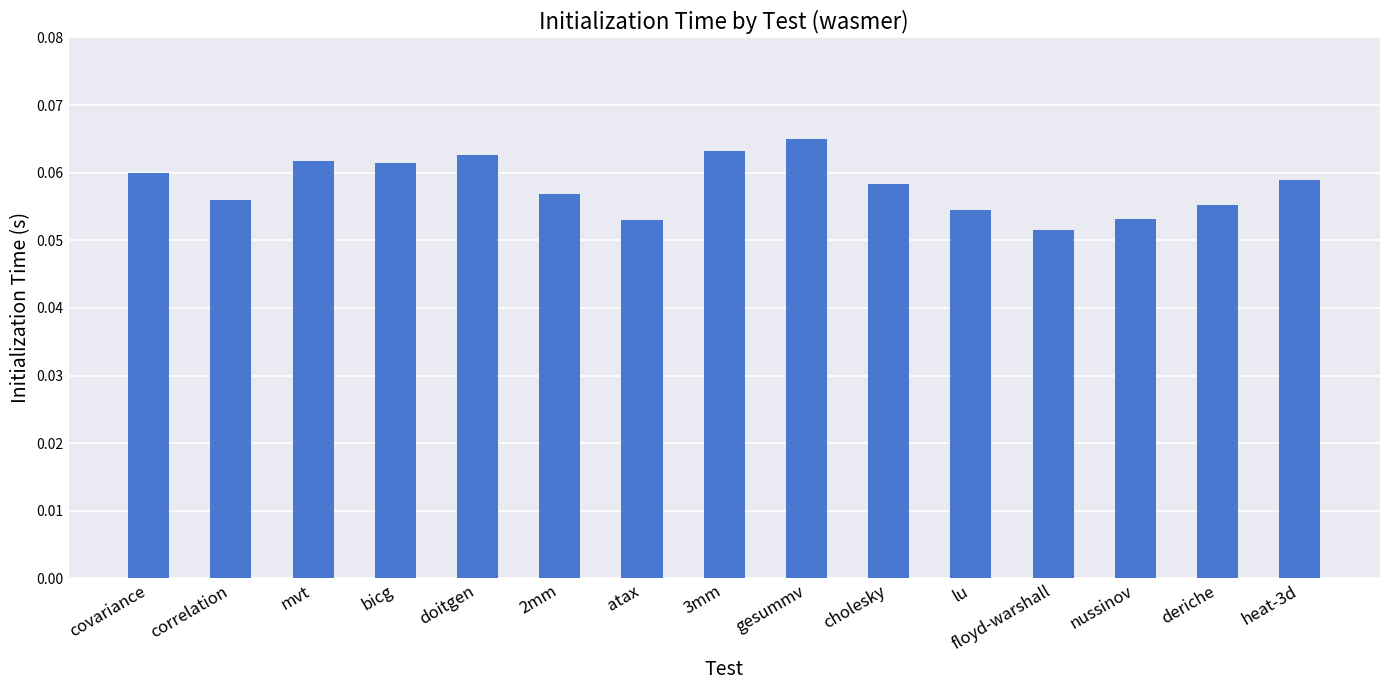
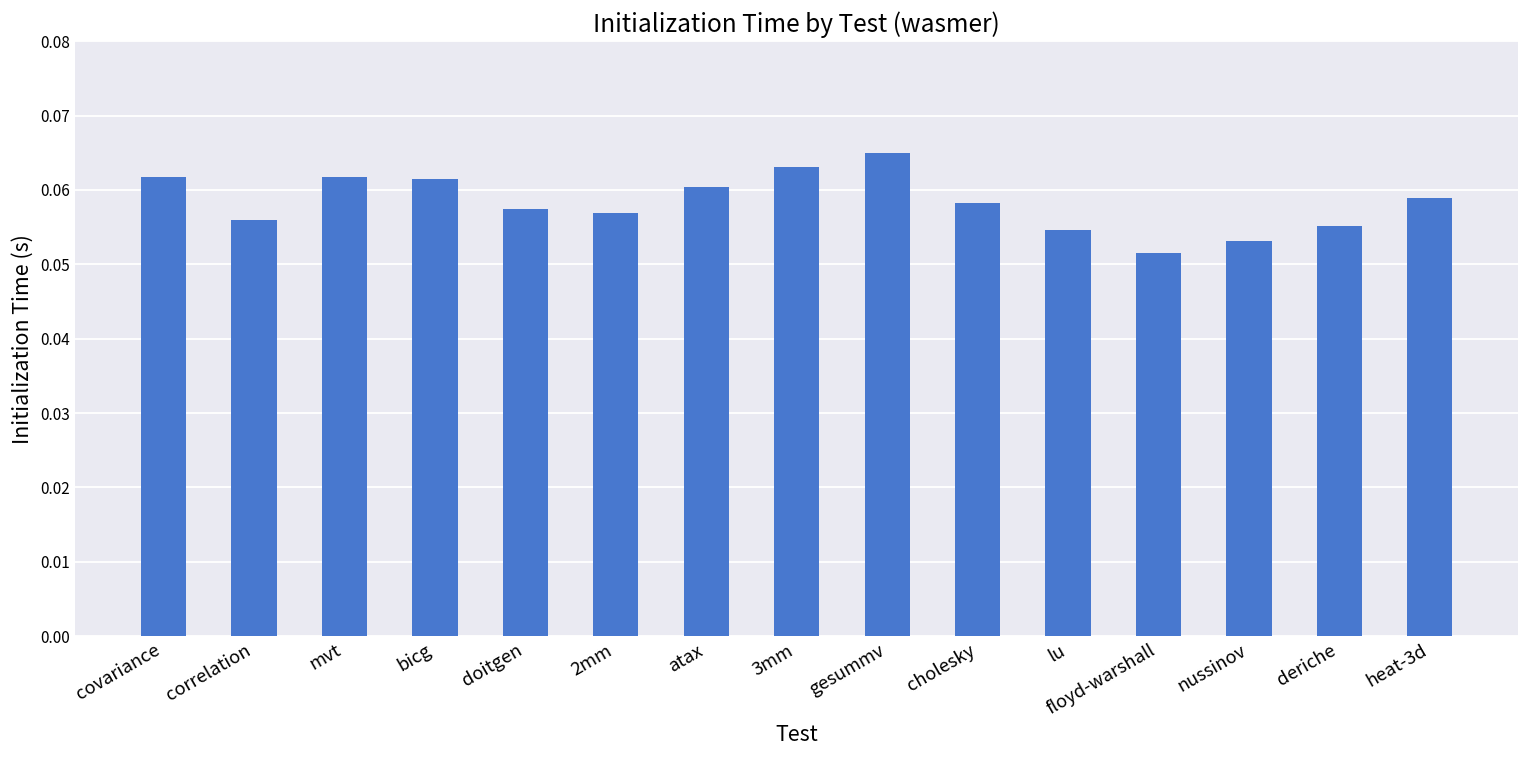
covariance: 0.060 -> 0.062
doitgen: 0.063 -> 0.057
atax: 0.053 -> 0.060
